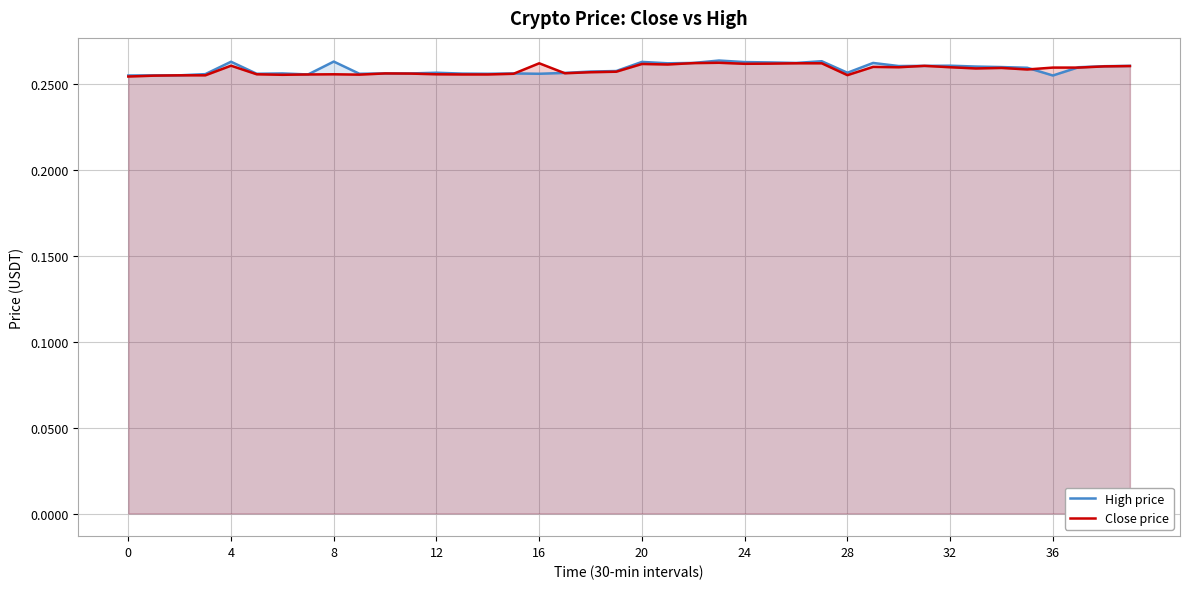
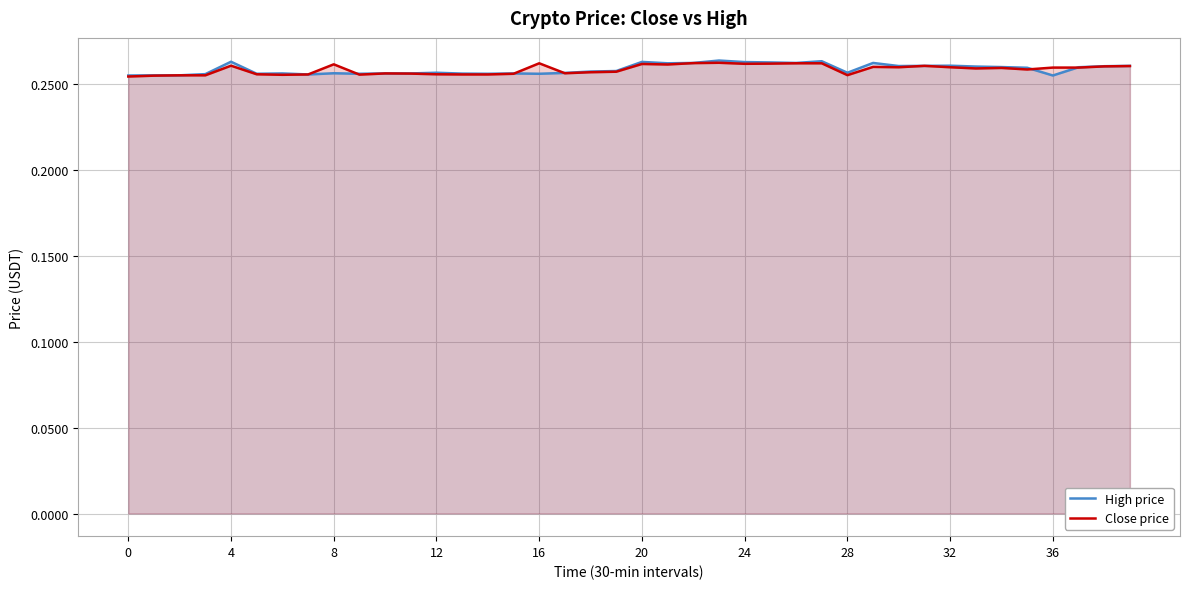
High price, 8: 0.263 -> 0.256
Close price, 8: 0.256 -> 0.261
